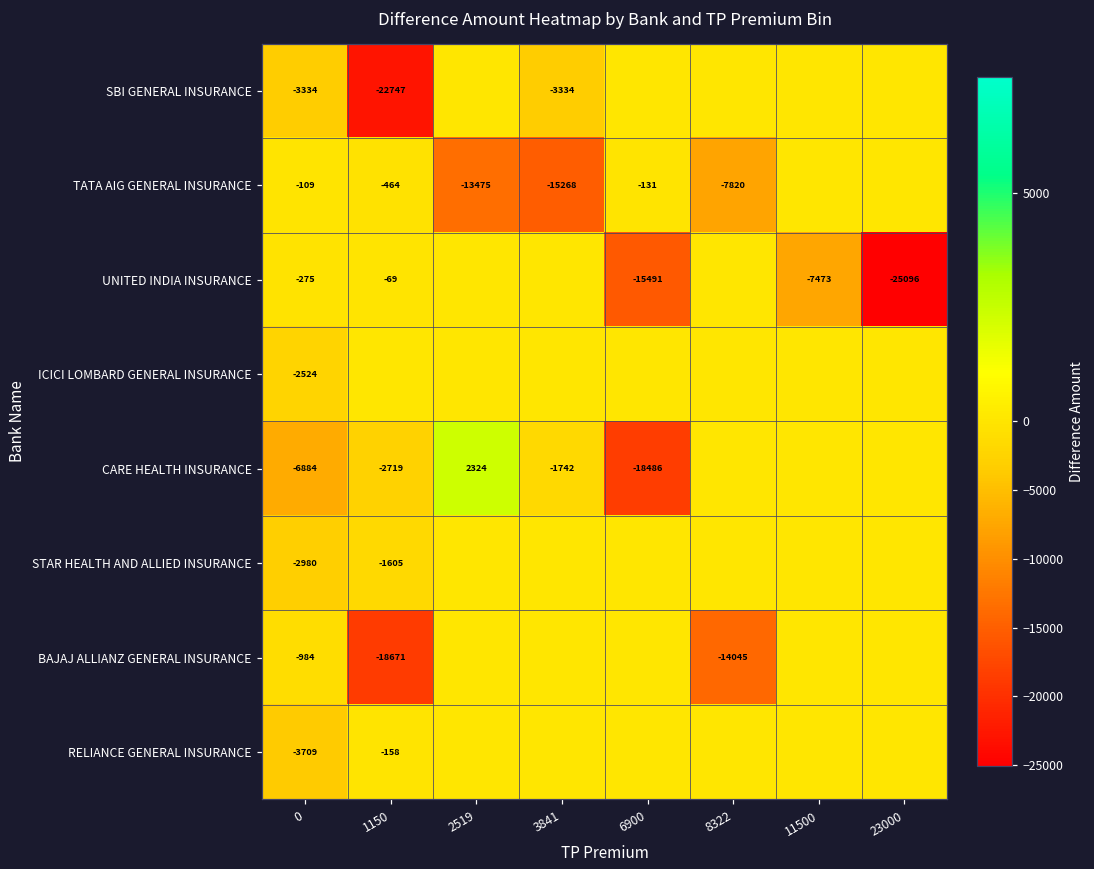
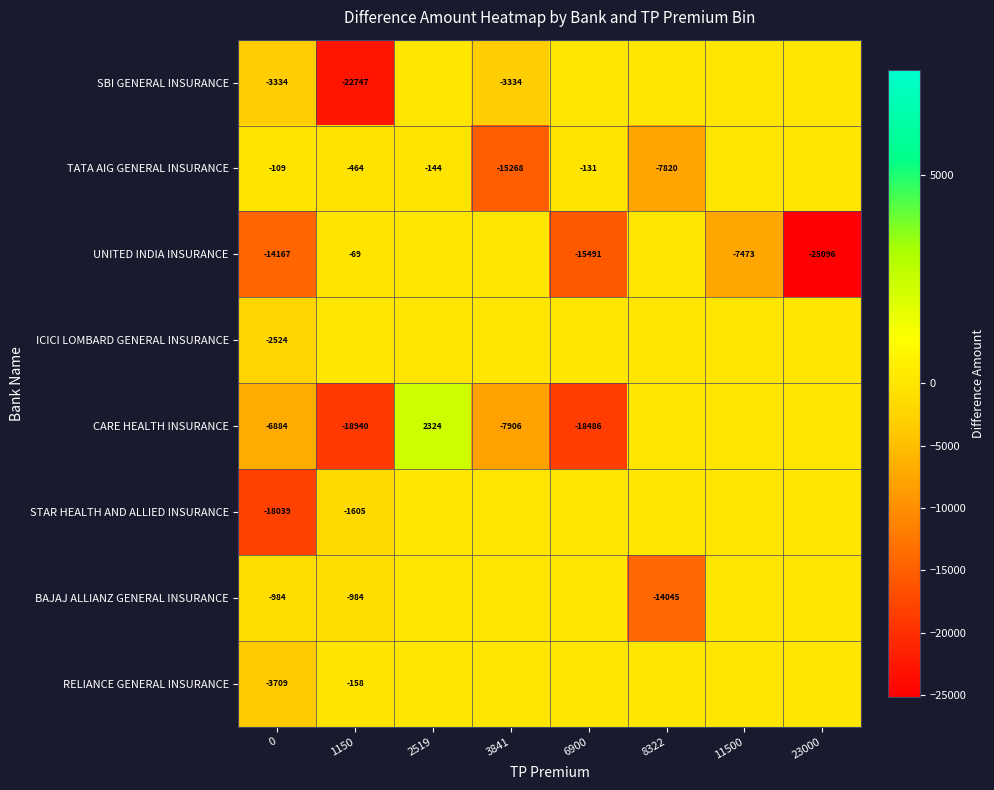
TATA AIG GENERAL INSURANCE, 2519: -13475 -> -144
UNITED INDIA INSURANCE, 0: -275 -> -14167
CARE HEALTH INSURANCE, 1150: -2719 -> -18940
CARE HEALTH INSURANCE, 3841: -1742 -> -7906
STAR HEALTH AND ALLIED INSURANCE, 0: -2980 -> -18039
BAJAJ ALLIANZ GENERAL INSURANCE, 1150: -18671 -> -984
